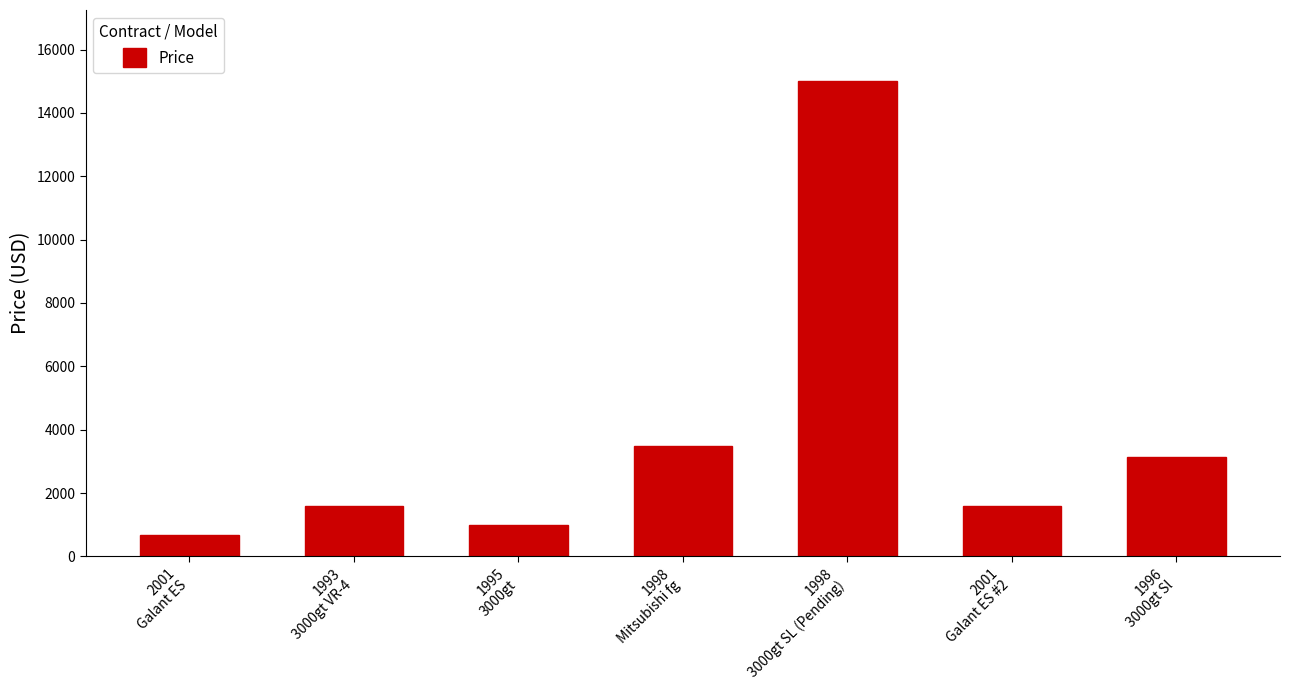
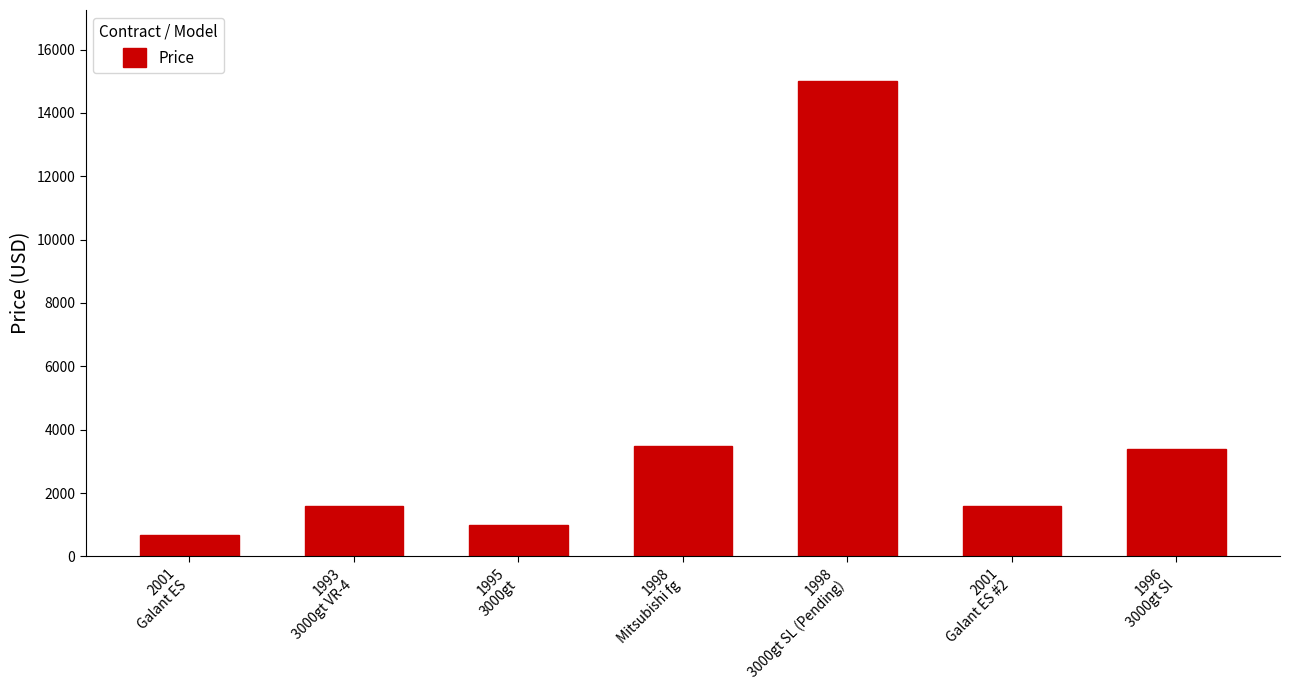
1996 3000gt Sl: 3100 -> 3400
